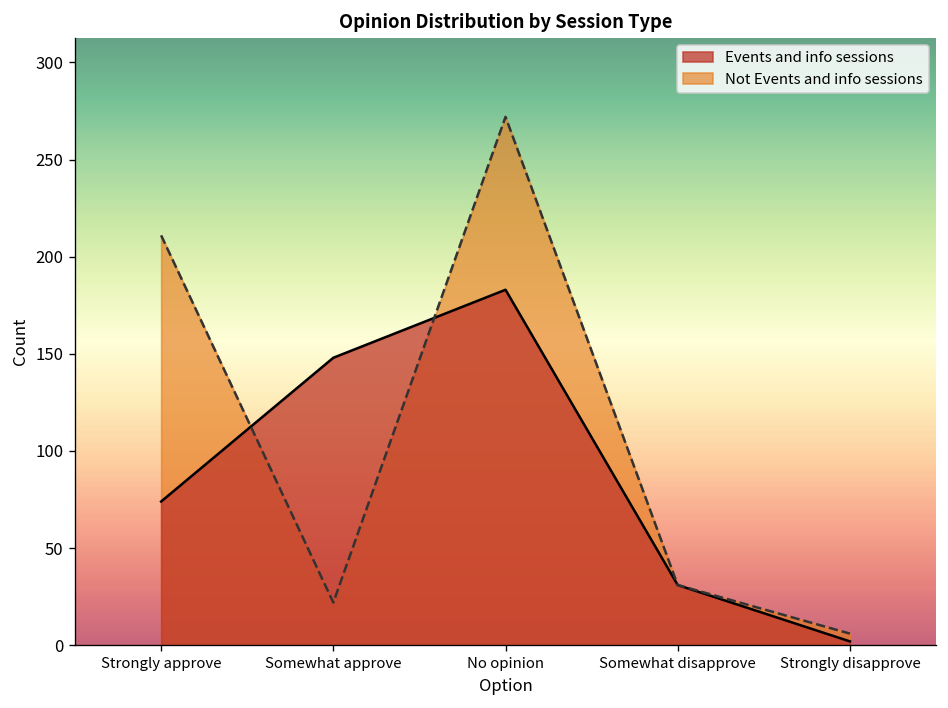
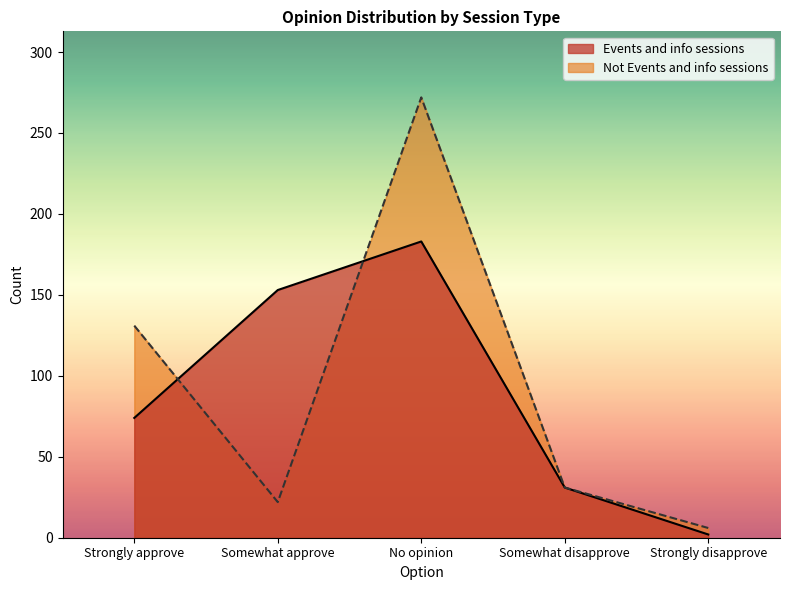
Not Events and info sessions, Strongly approve: 211 -> 131
Events and info sessions, Somewhat approve: 148 -> 153
